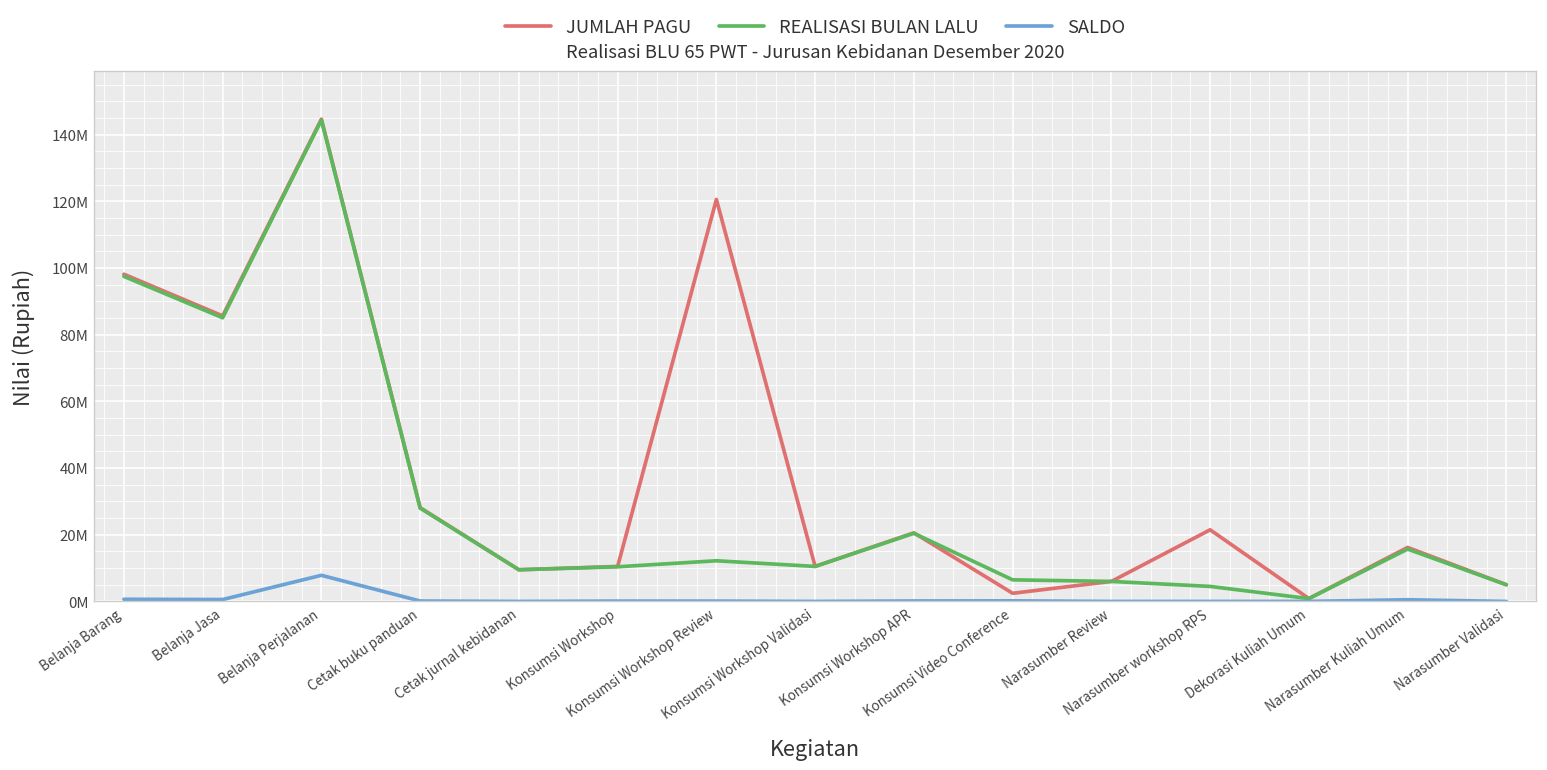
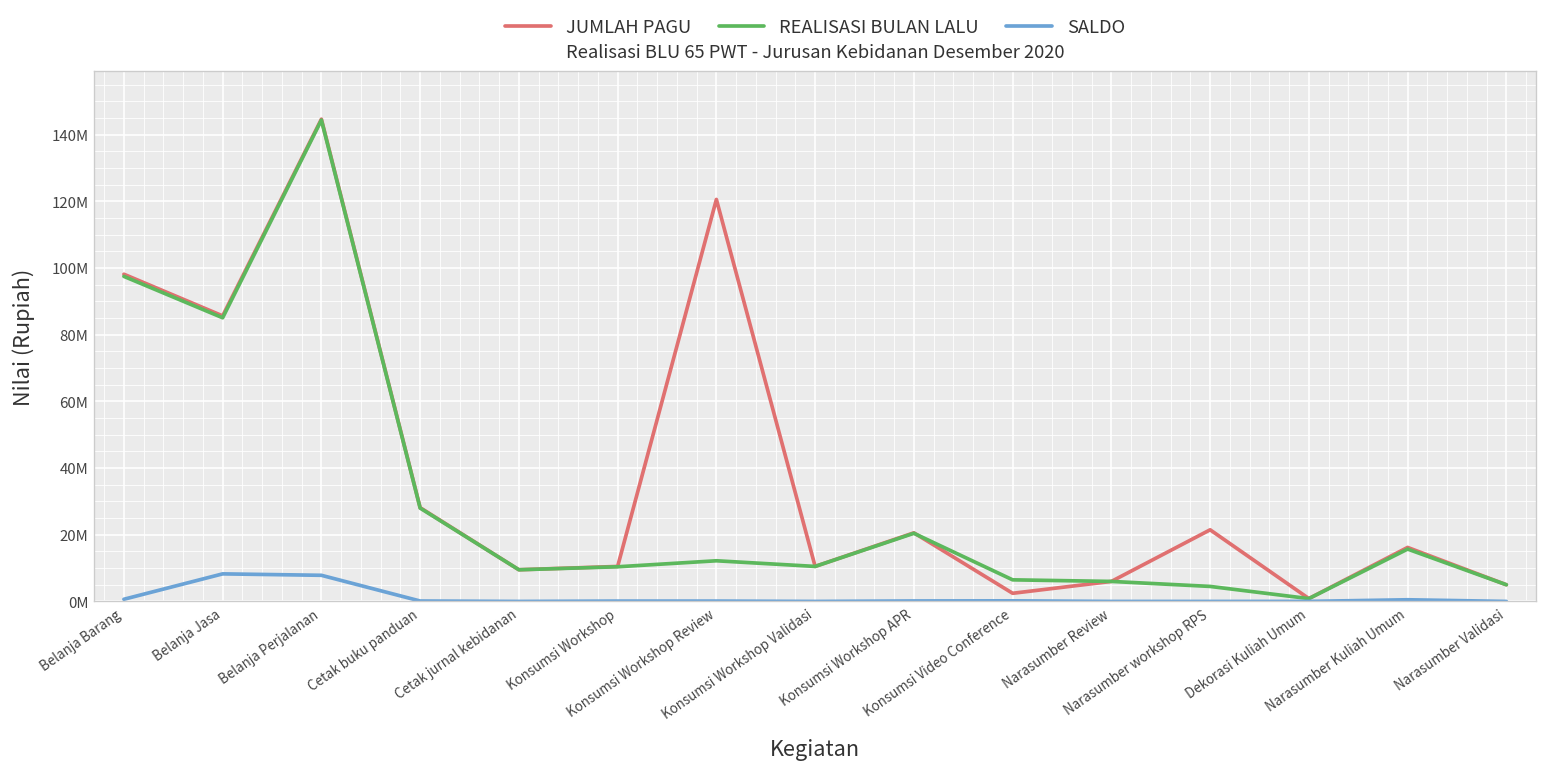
SALDO, Belanja Jasa: 1000000 -> 8000000
